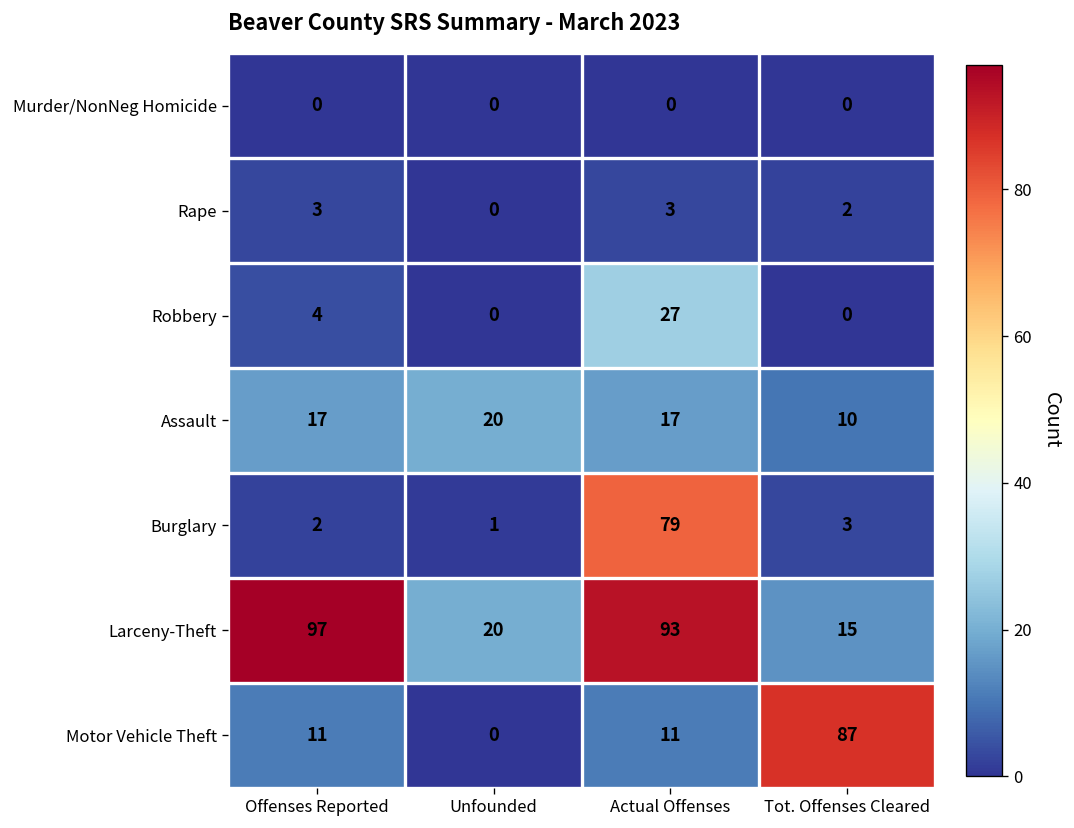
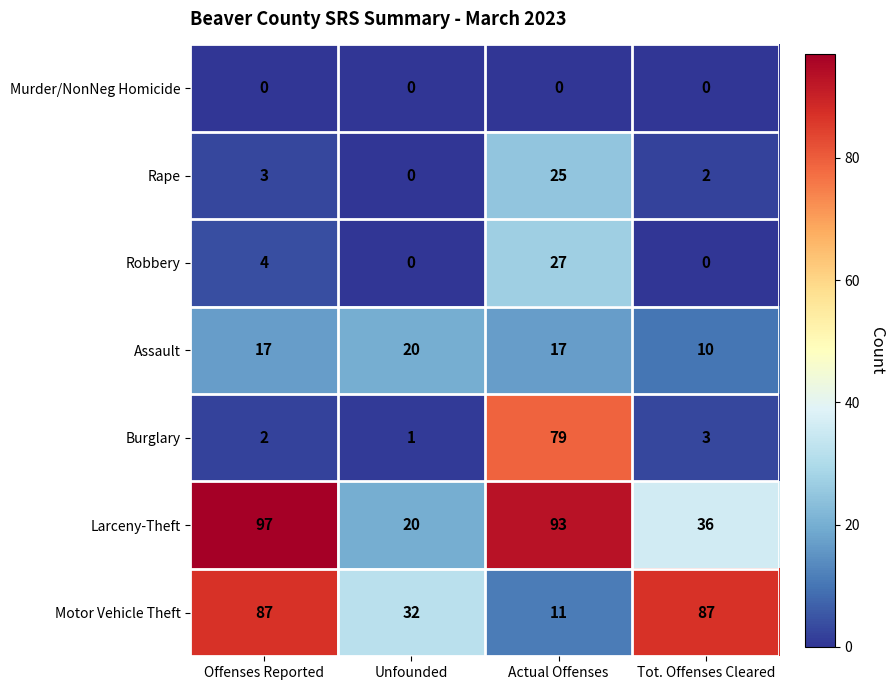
Rape, Actual Offenses: 3 -> 25
Larceny-Theft, Tot. Offenses Cleared: 15 -> 36
Motor Vehicle Theft, Offenses Reported: 11 -> 87
Motor Vehicle Theft, Unfounded: 0 -> 32
